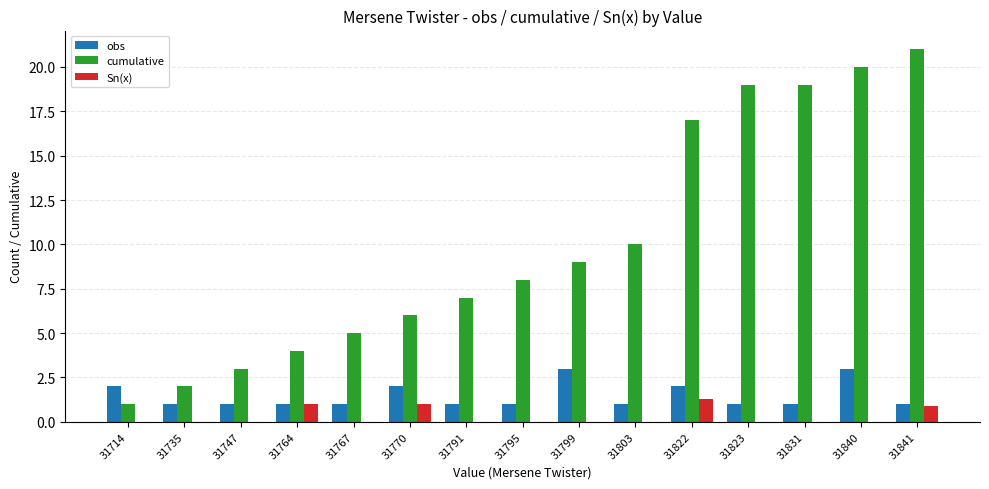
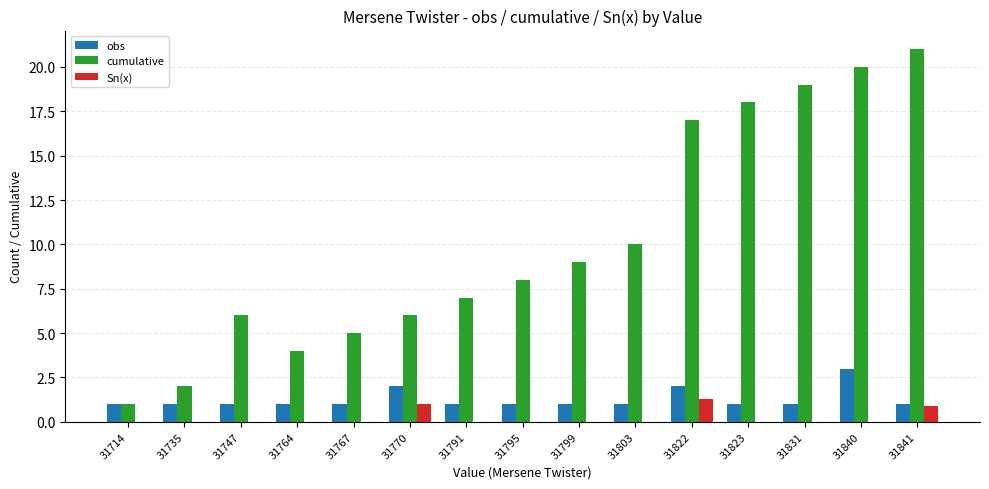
obs, 31714: 2 -> 1
cumulative, 31747: 3 -> 6
Sn(x), 31764: 1 -> 0
obs, 31799: 3 -> 1
cumulative, 31823: 19 -> 18
